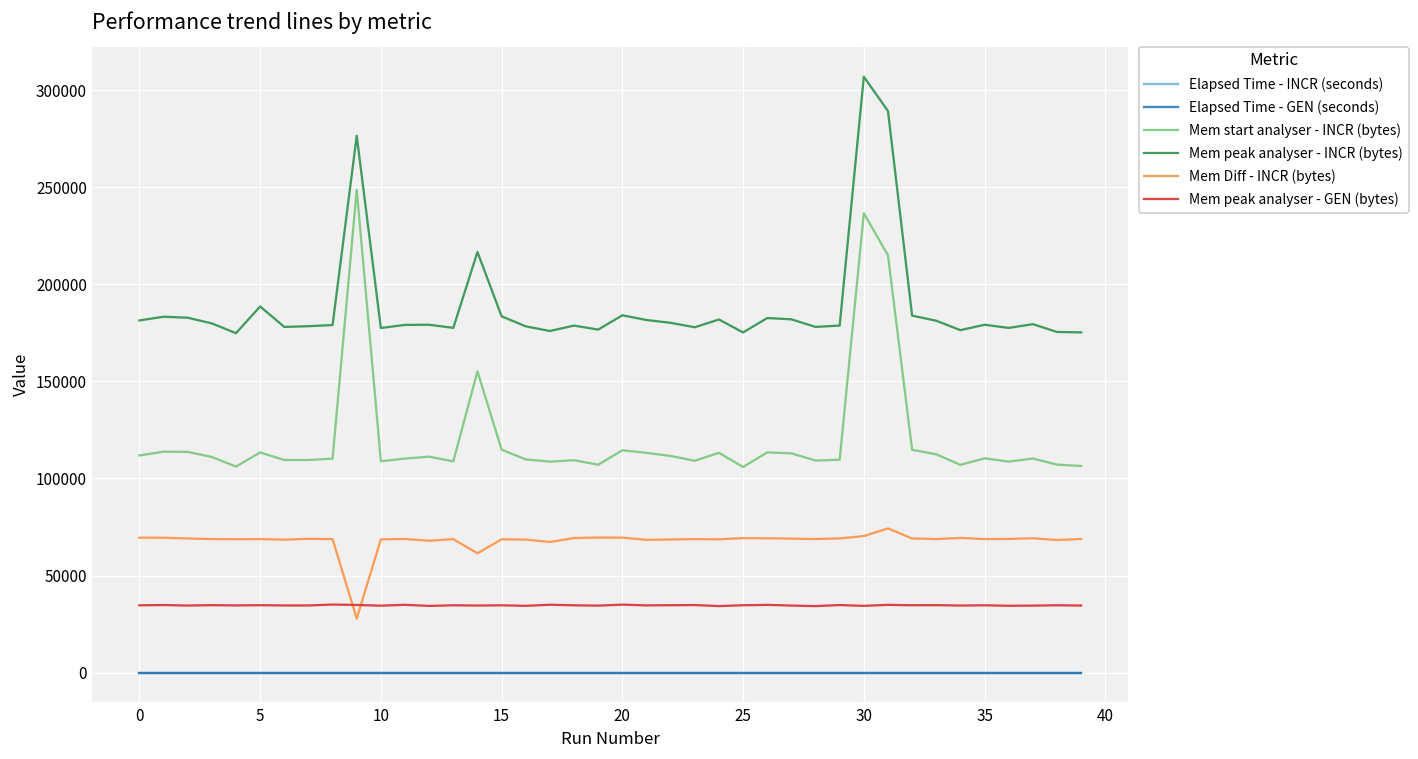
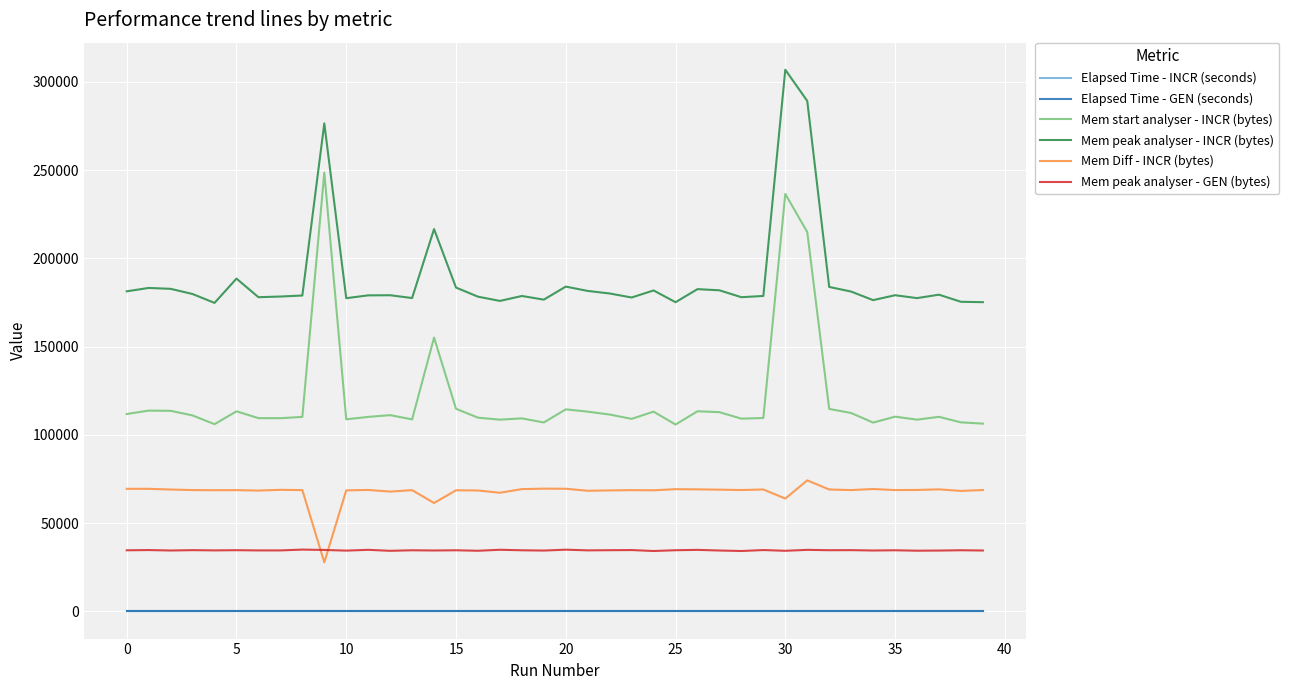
Mem Diff - INCR (bytes), 30: 70000 -> 64000
